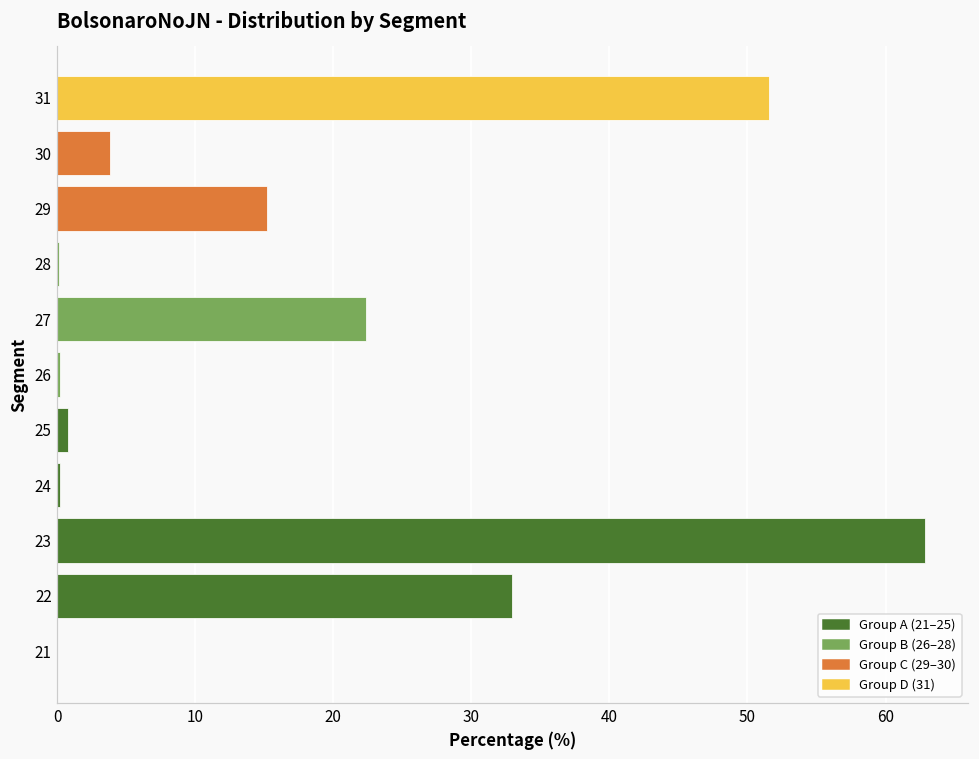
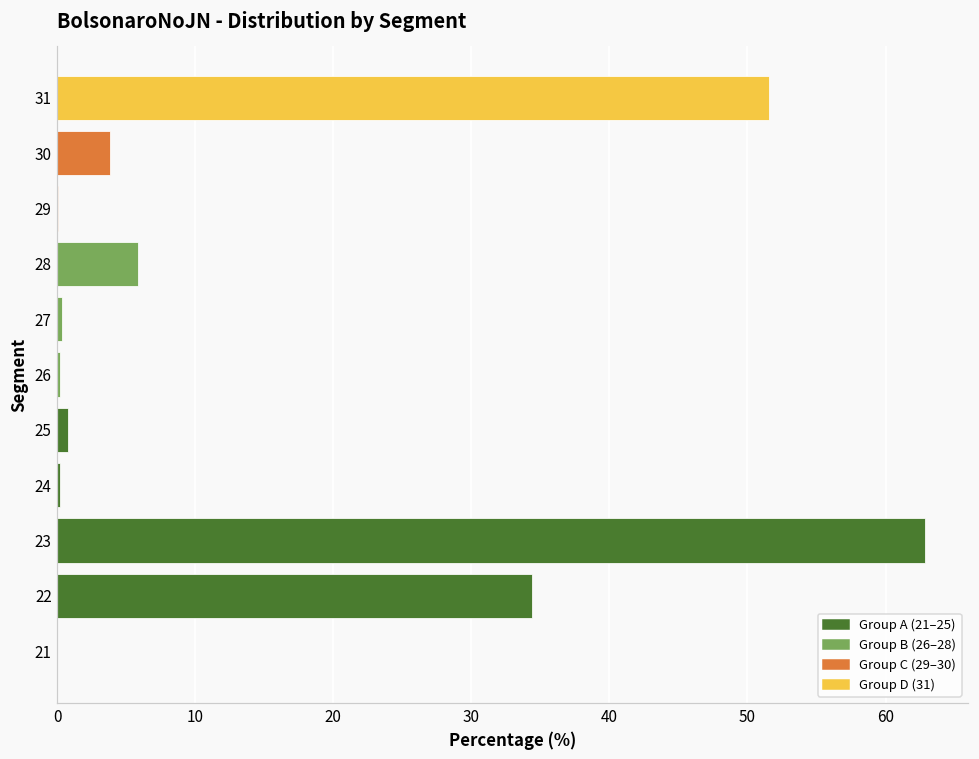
29: 15.2 -> 0.1
28: 0.1 -> 5.8
27: 22.4 -> 0.3
22: 33.0 -> 34.4
